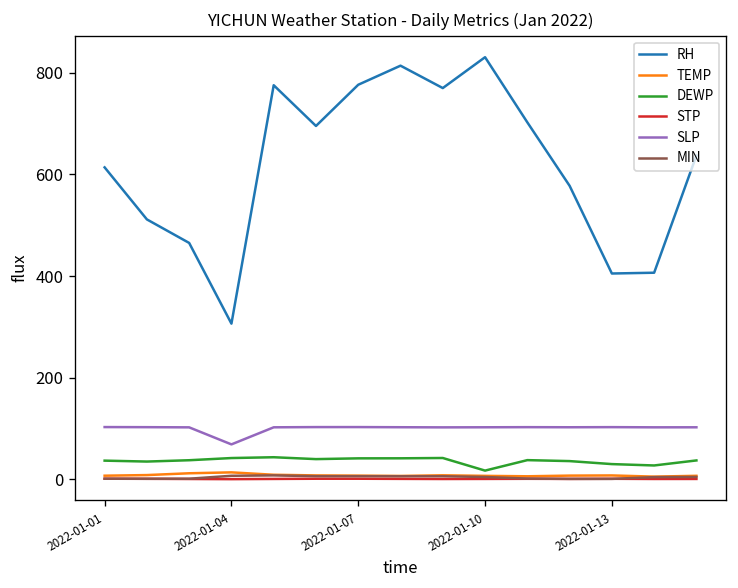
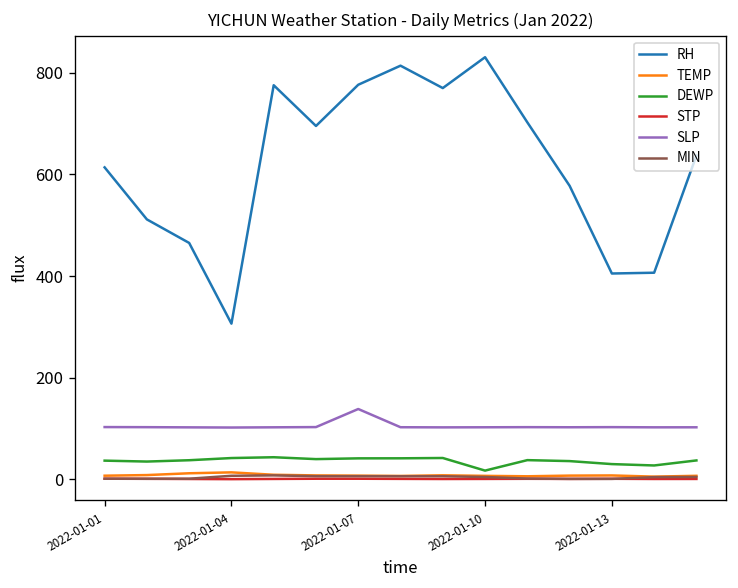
SLP, 2022-01-04: 70 -> 100
SLP, 2022-01-07: 100 -> 140
